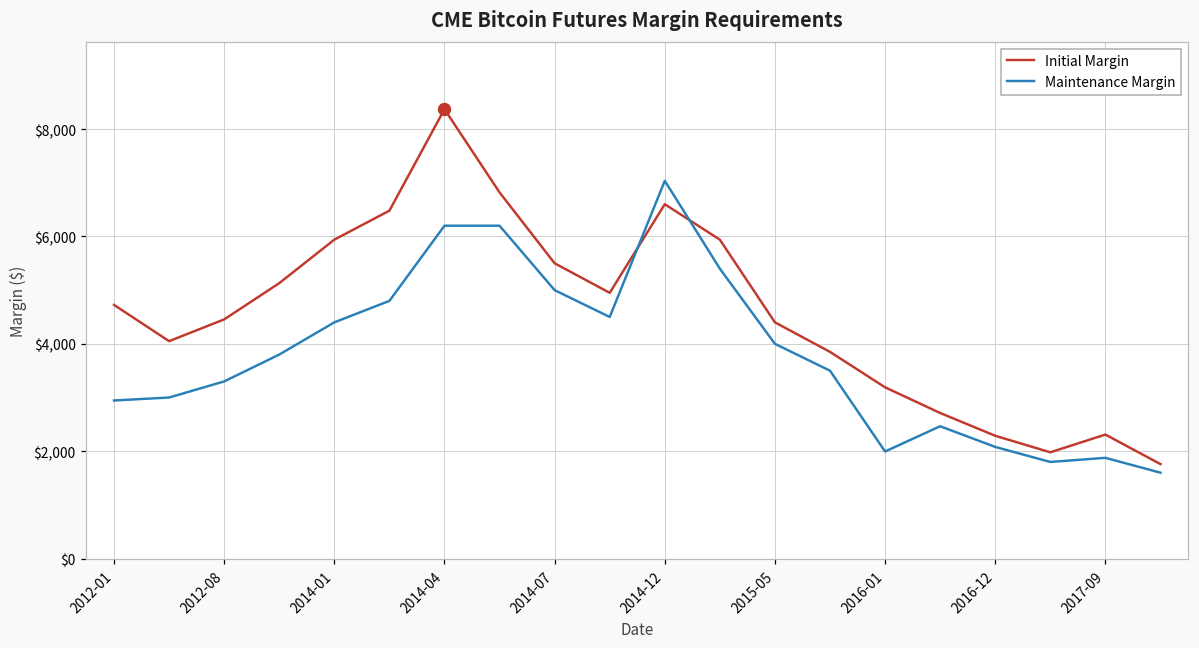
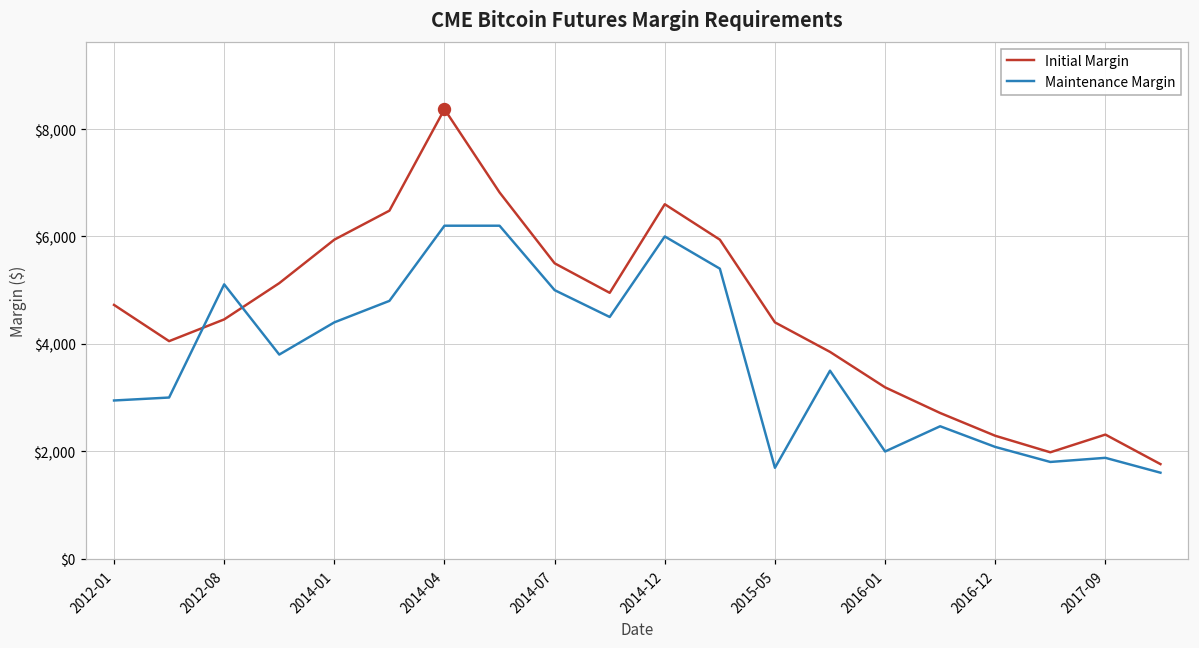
Maintenance Margin, 2012-08: $3,300 -> $5,100
Maintenance Margin, 2014-12: $7,000 -> $6,000
Maintenance Margin, 2015-05: $4,000 -> $1,700
